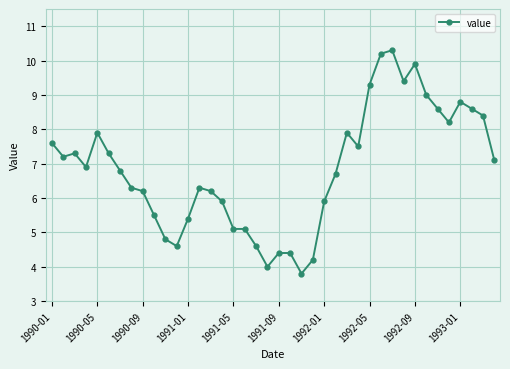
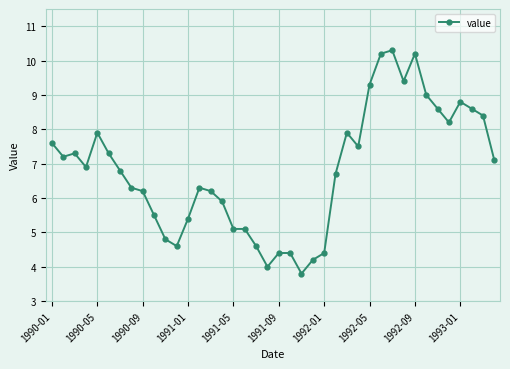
1992-01: 5.9 -> 4.4
1992-09: 9.9 -> 10.2
